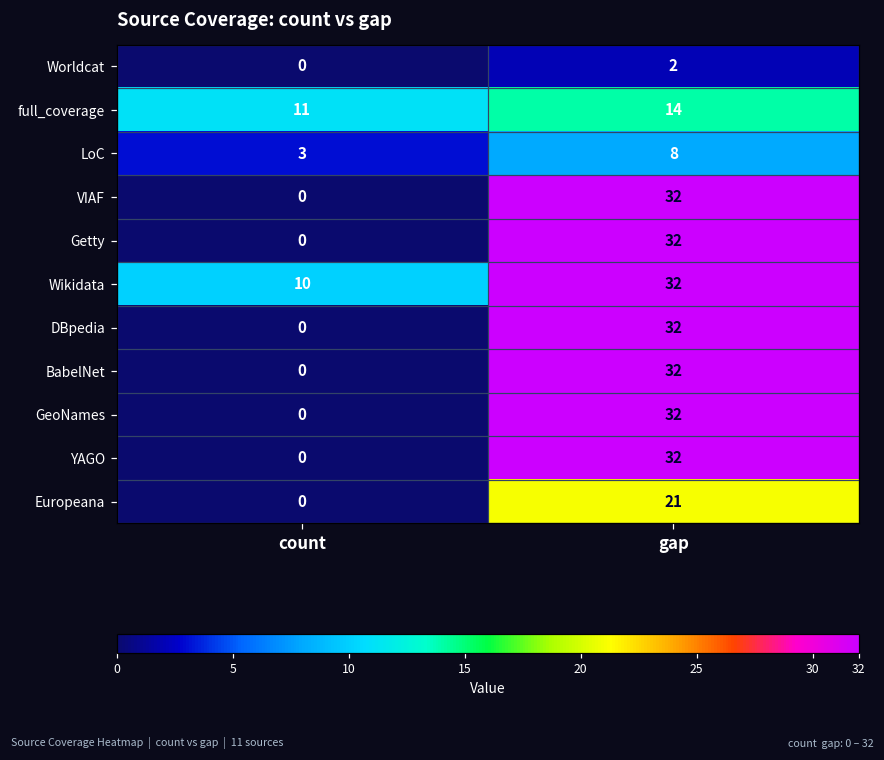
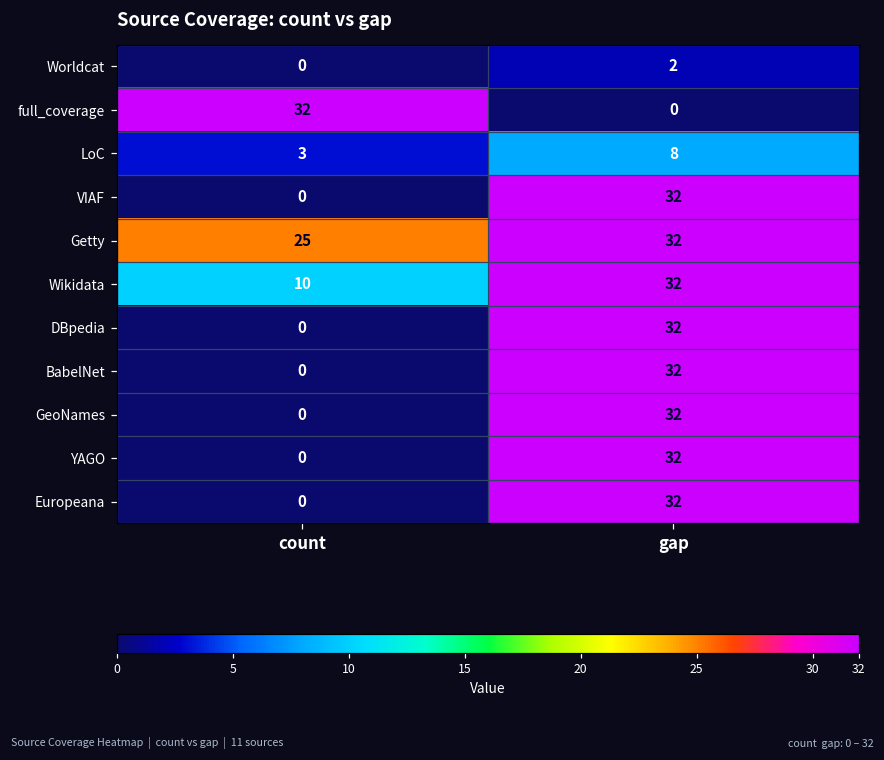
full_coverage, count: 11 -> 32
full_coverage, gap: 14 -> 0
Getty, count: 0 -> 25
Europeana, gap: 21 -> 32
